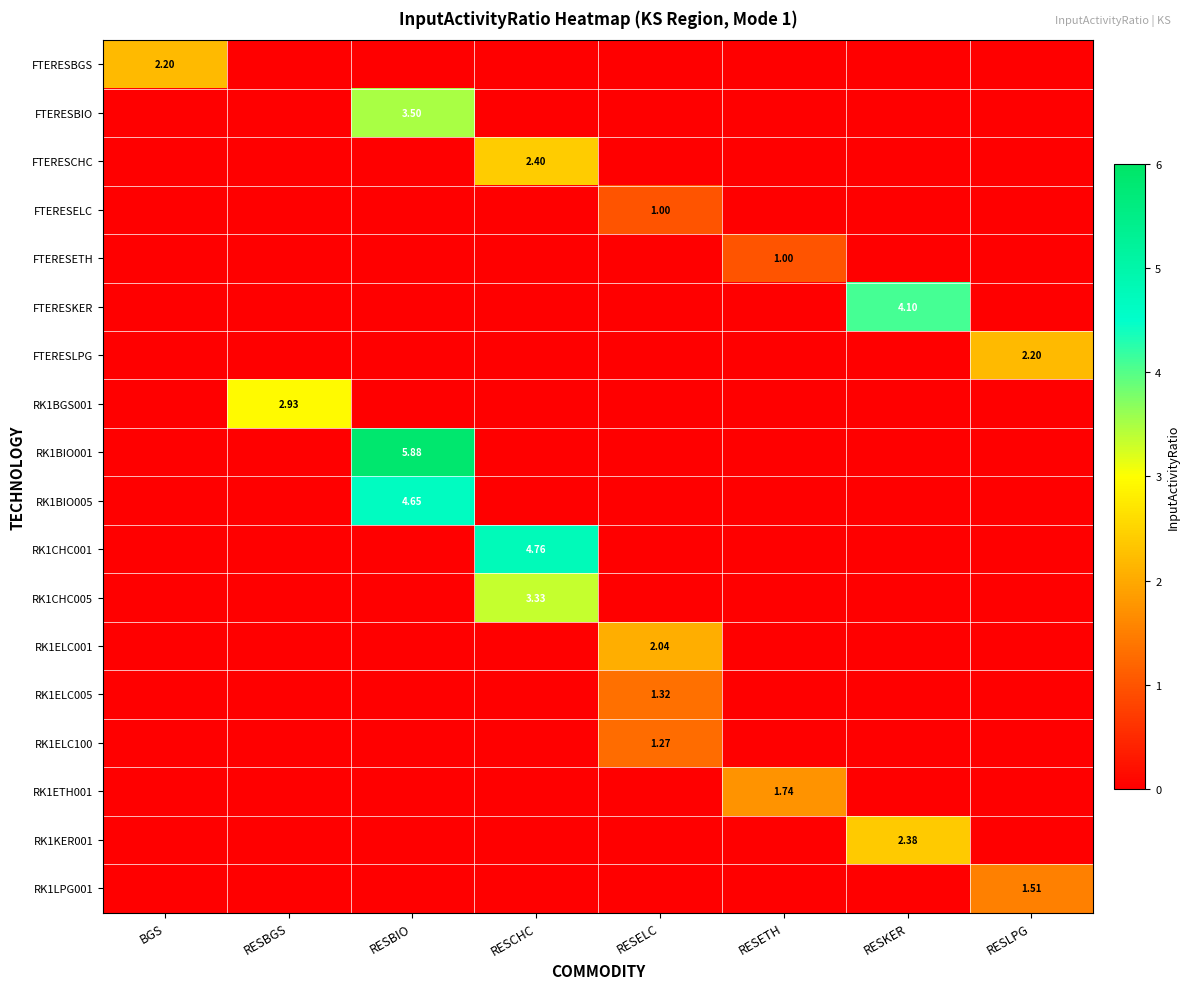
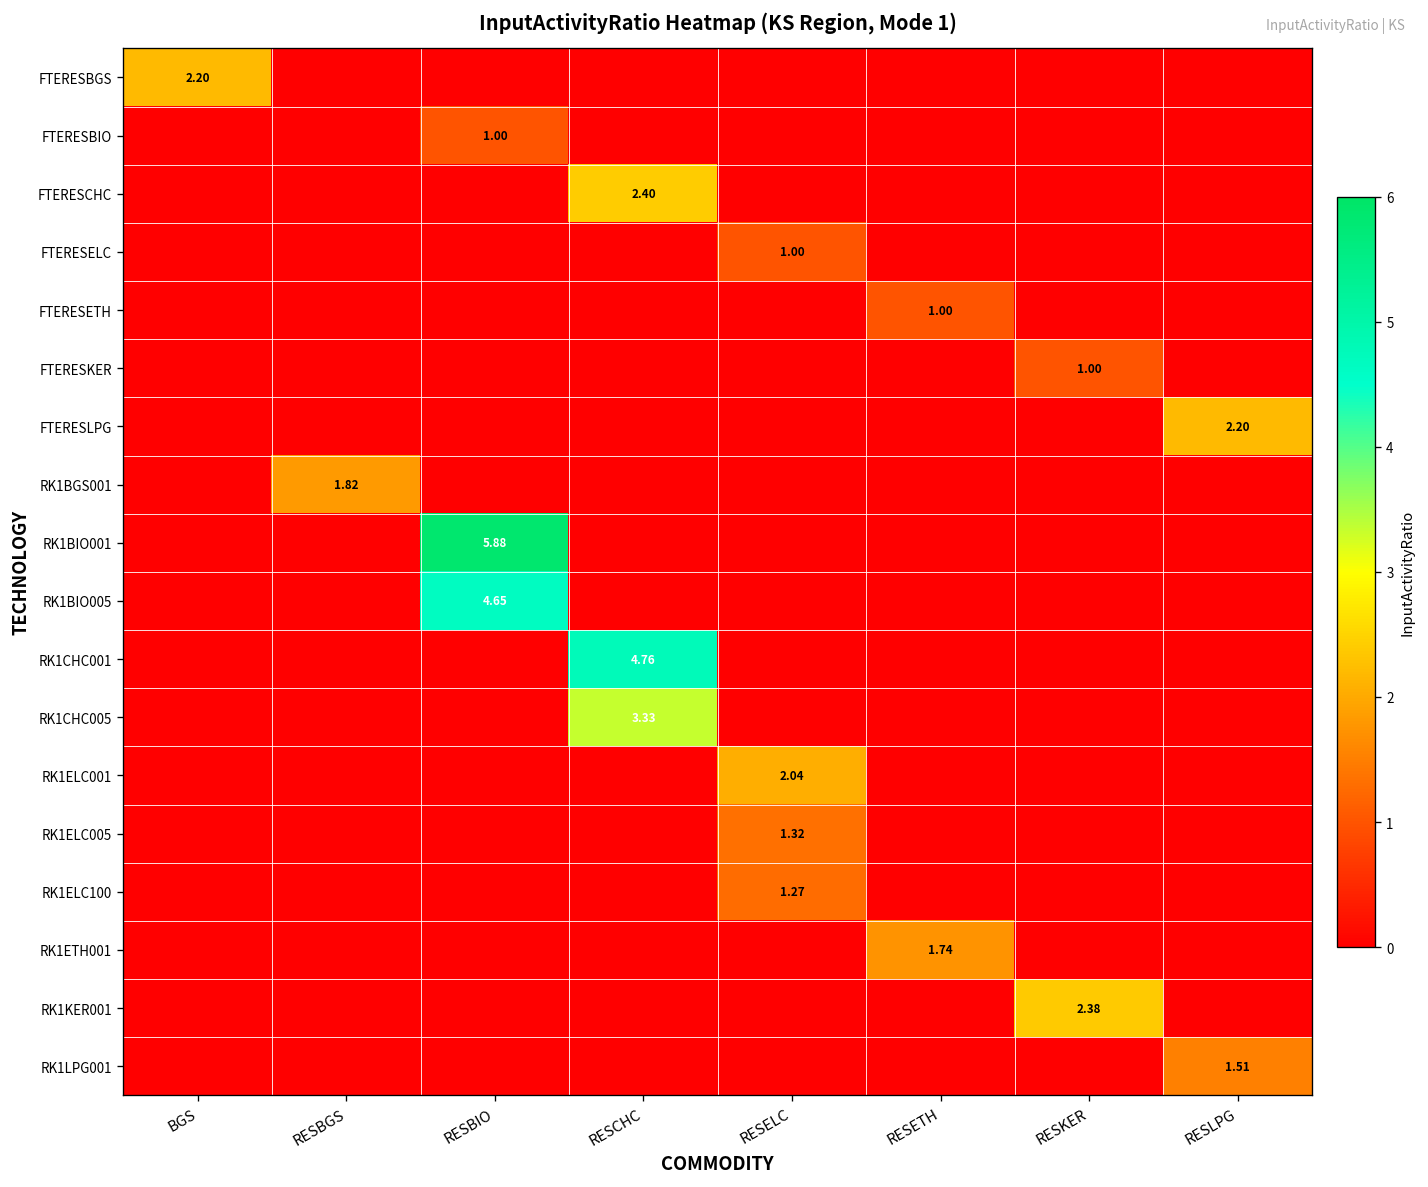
FTERESBIO, RESBIO: 3.50 -> 1.00
FTERESKER, RESKER: 4.10 -> 1.00
RK1BGS001, RESBGS: 2.93 -> 1.82
